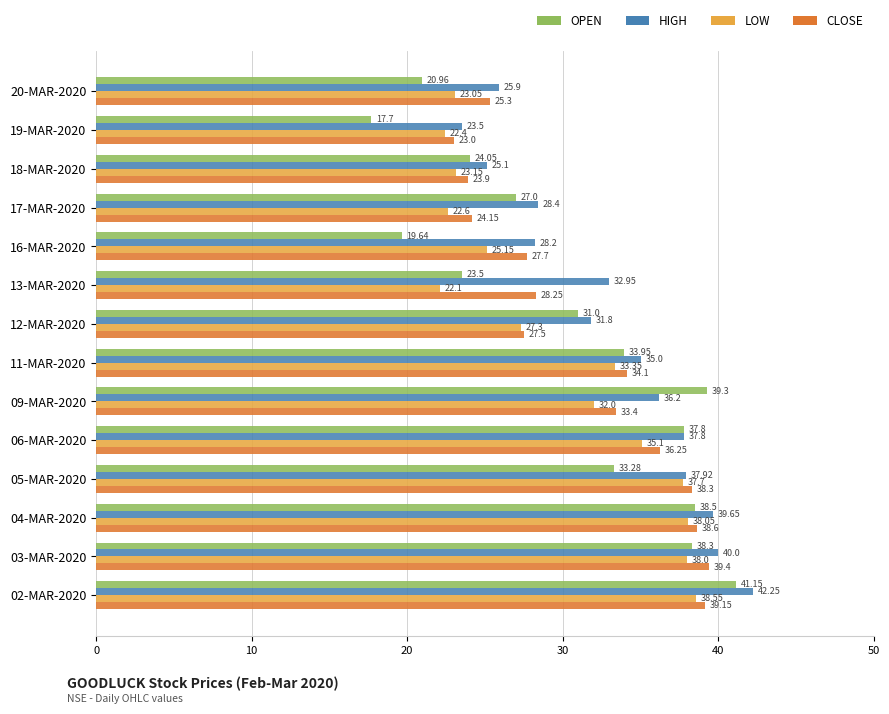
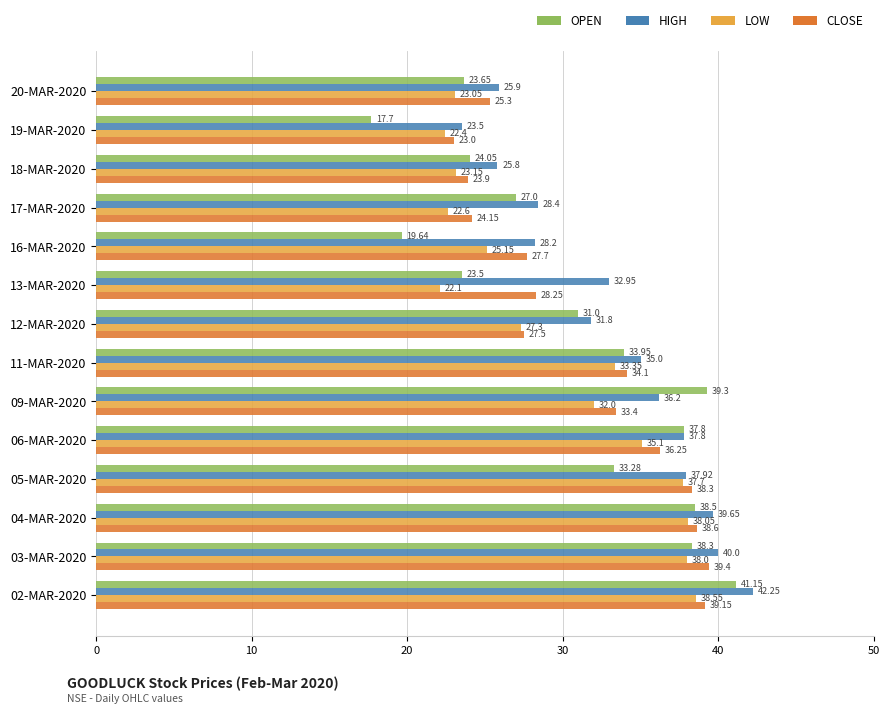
OPEN, 20-MAR-2020: 20.96 -> 23.65
HIGH, 18-MAR-2020: 25.1 -> 25.8
